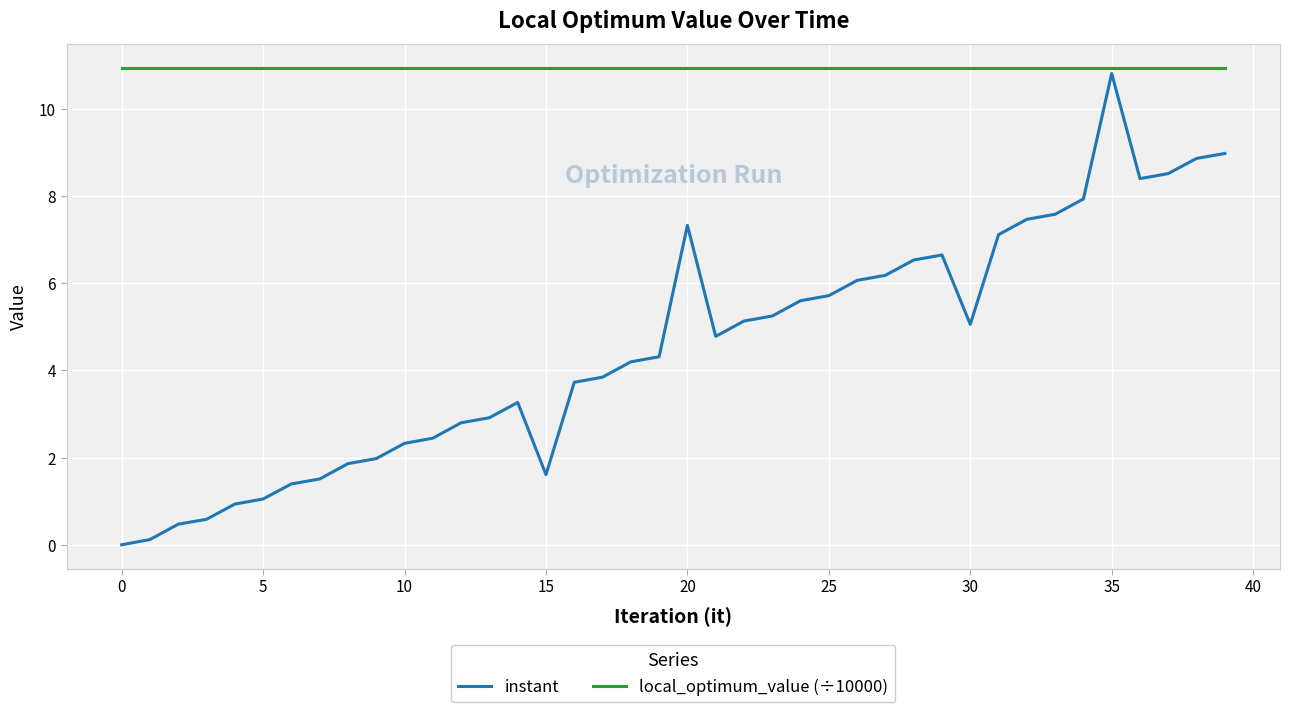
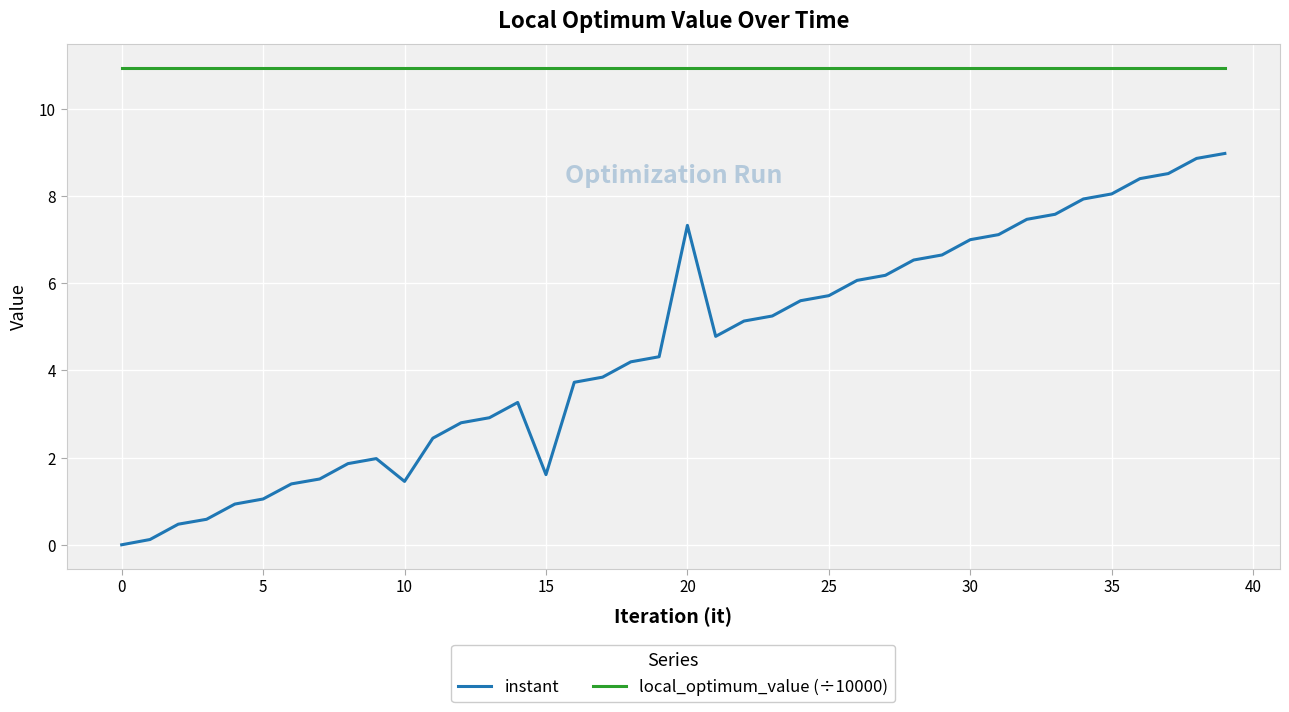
instant, 10: 2.3 -> 1.5
instant, 30: 5.1 -> 7.0
instant, 35: 10.8 -> 8.1
